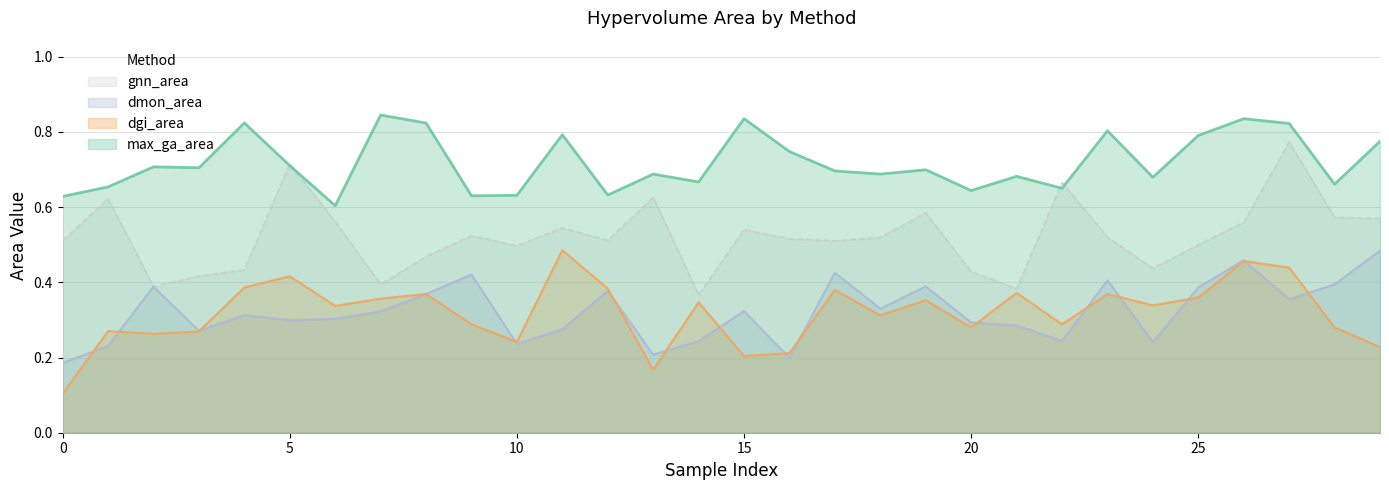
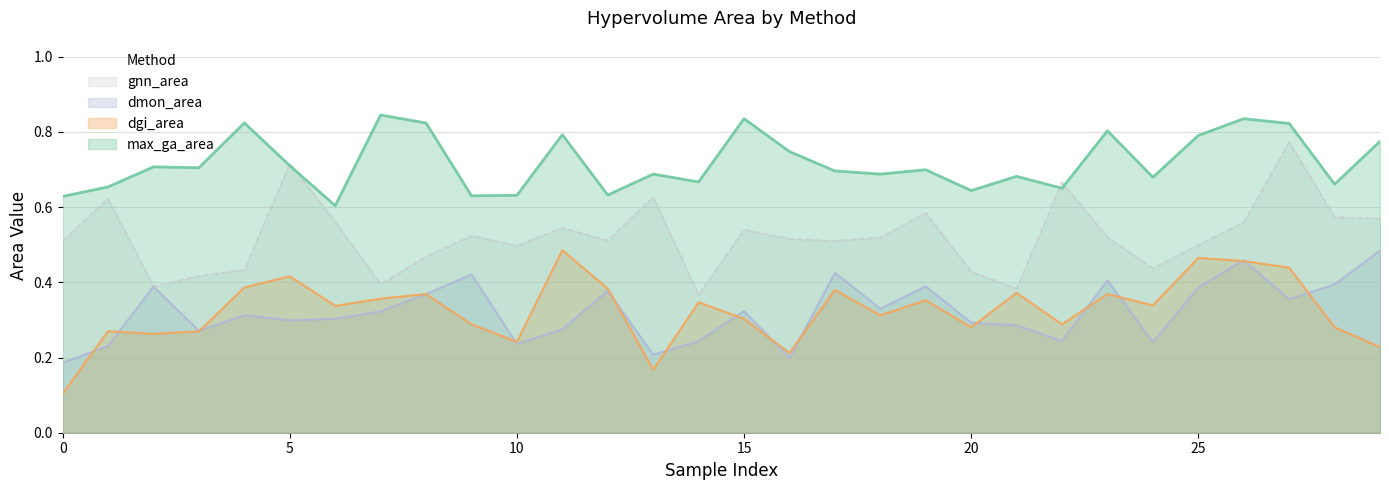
dgi_area, 15: 0.20 -> 0.30
dgi_area, 25: 0.36 -> 0.47
